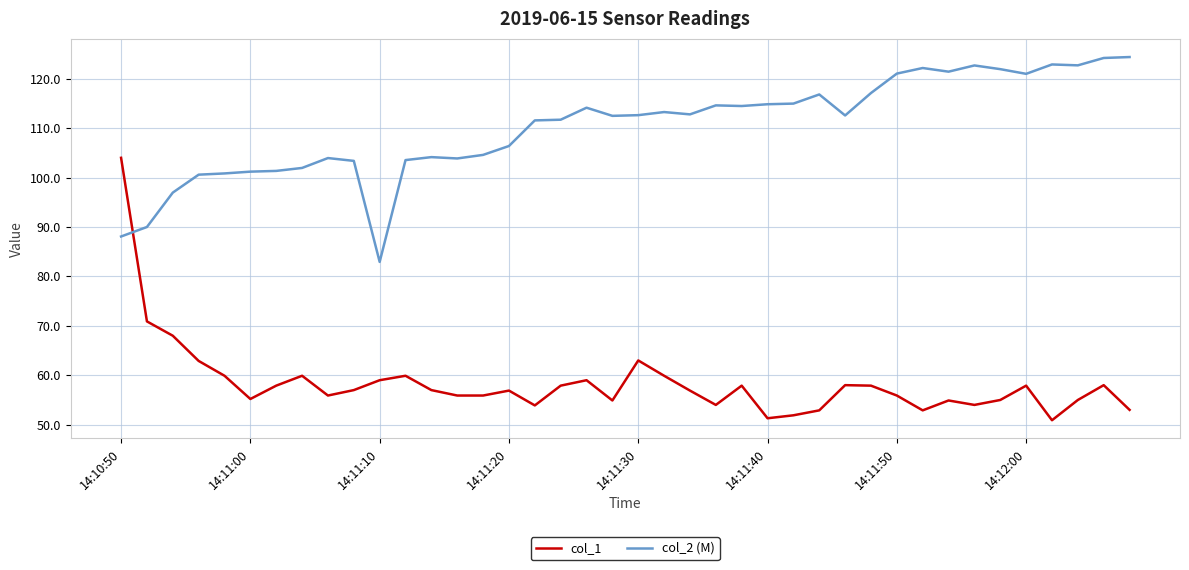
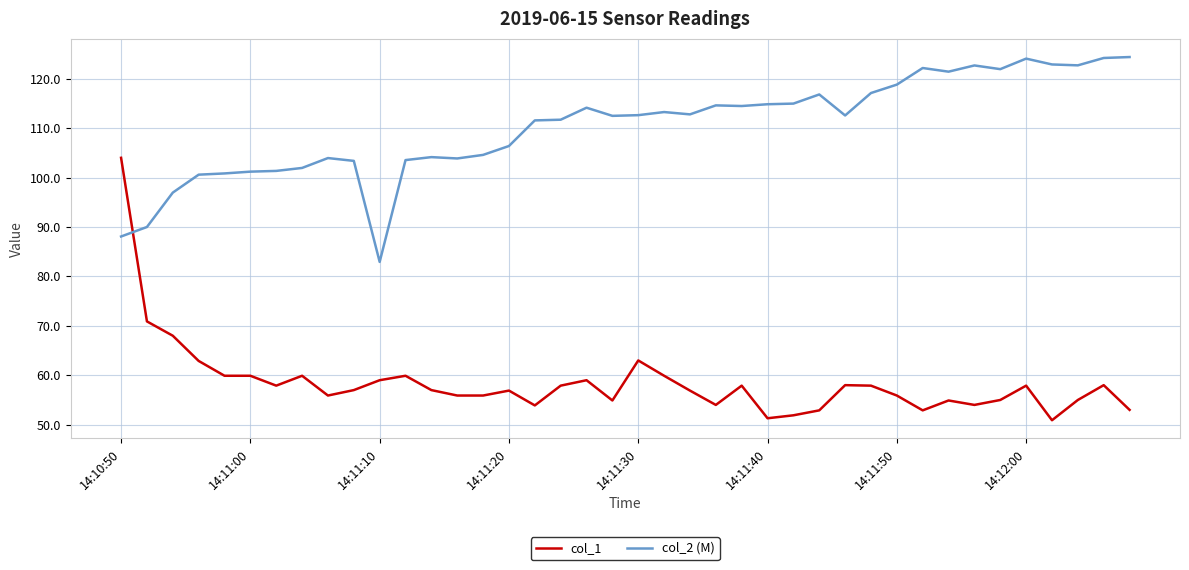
col_1, 14:11:00: 55 -> 60
col_2 (M), 14:11:50: 121 -> 119
col_2 (M), 14:12:00: 121 -> 124
